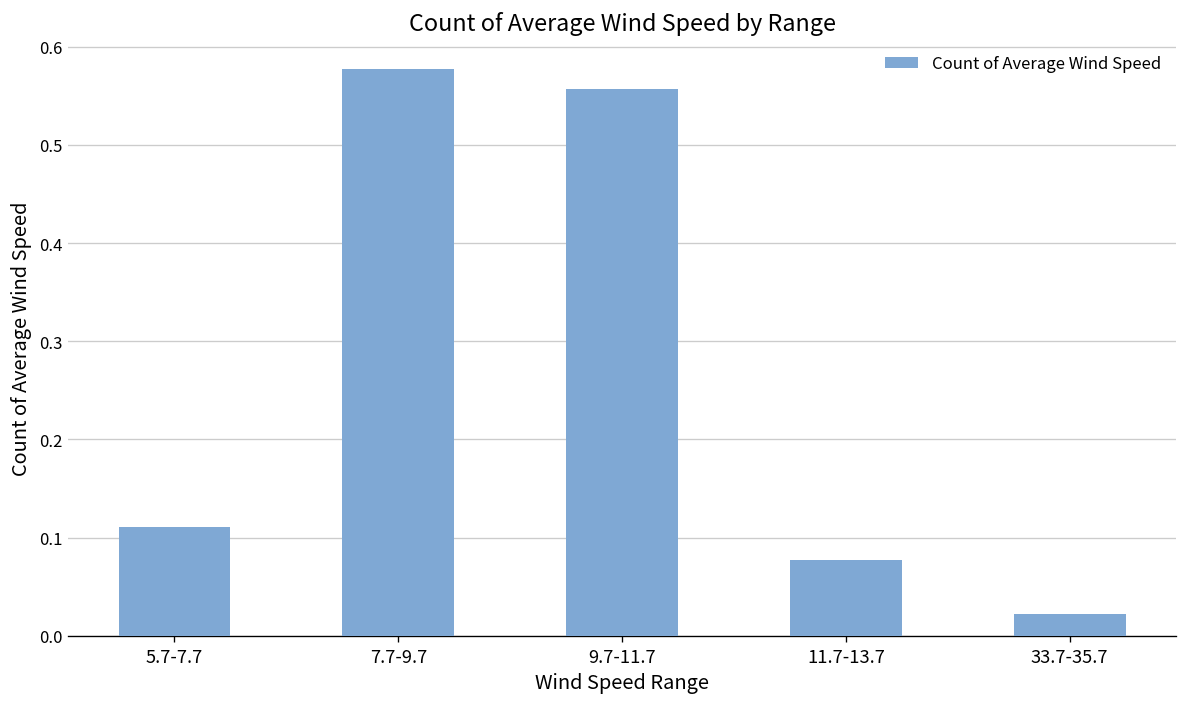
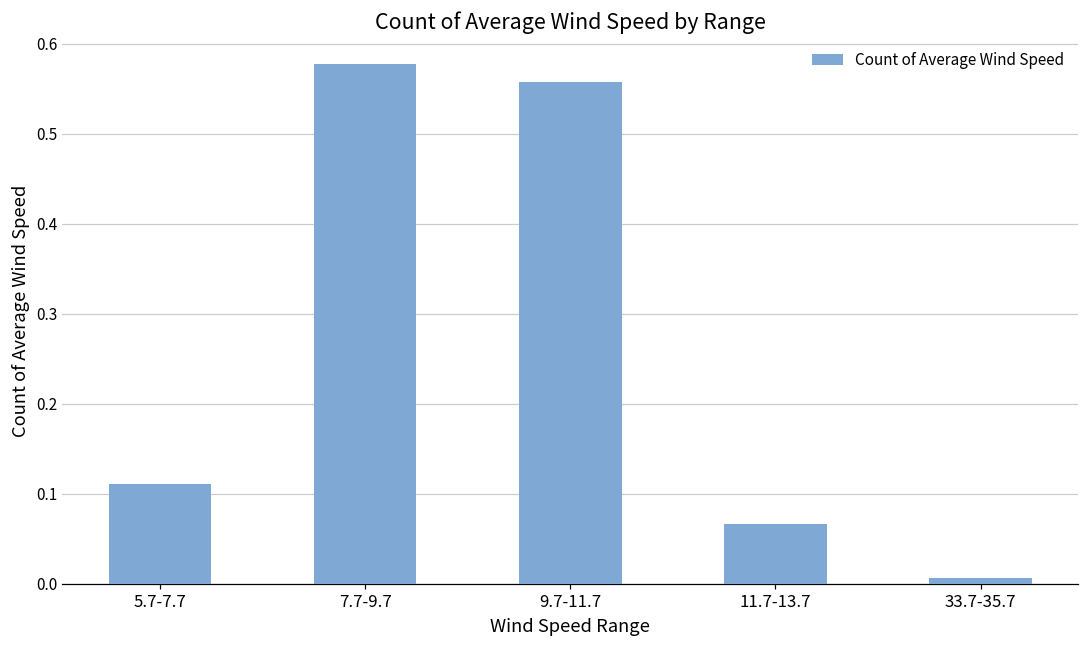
11.7-13.7: 0.08 -> 0.07
33.7-35.7: 0.02 -> 0.01
